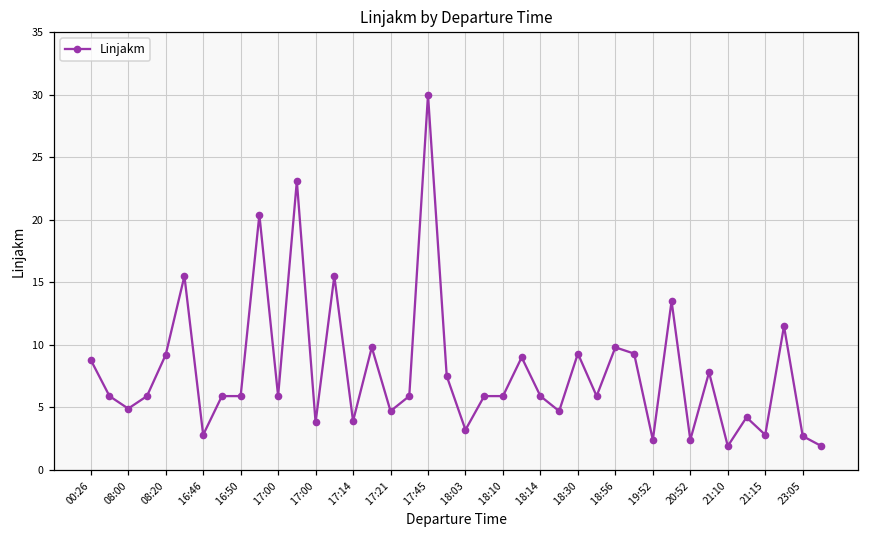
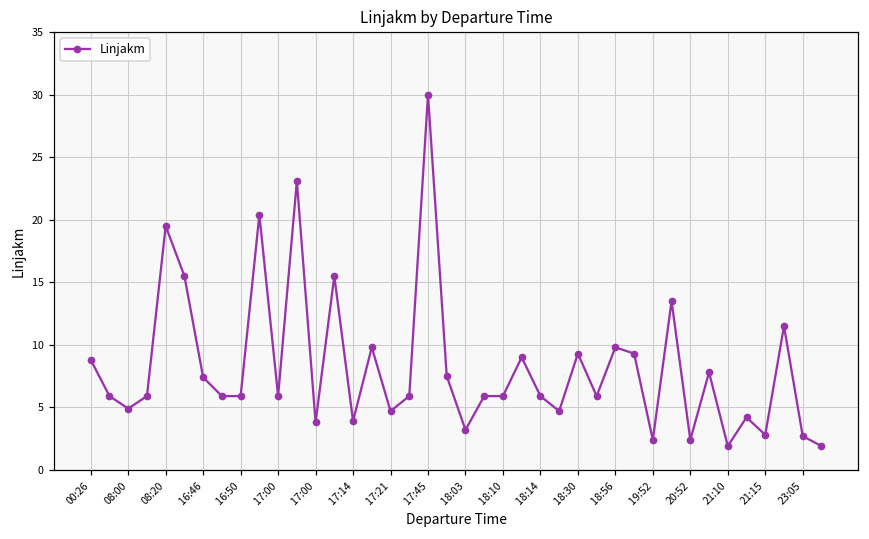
08:20: 9.2 -> 19.5
16:46: 2.8 -> 7.4
